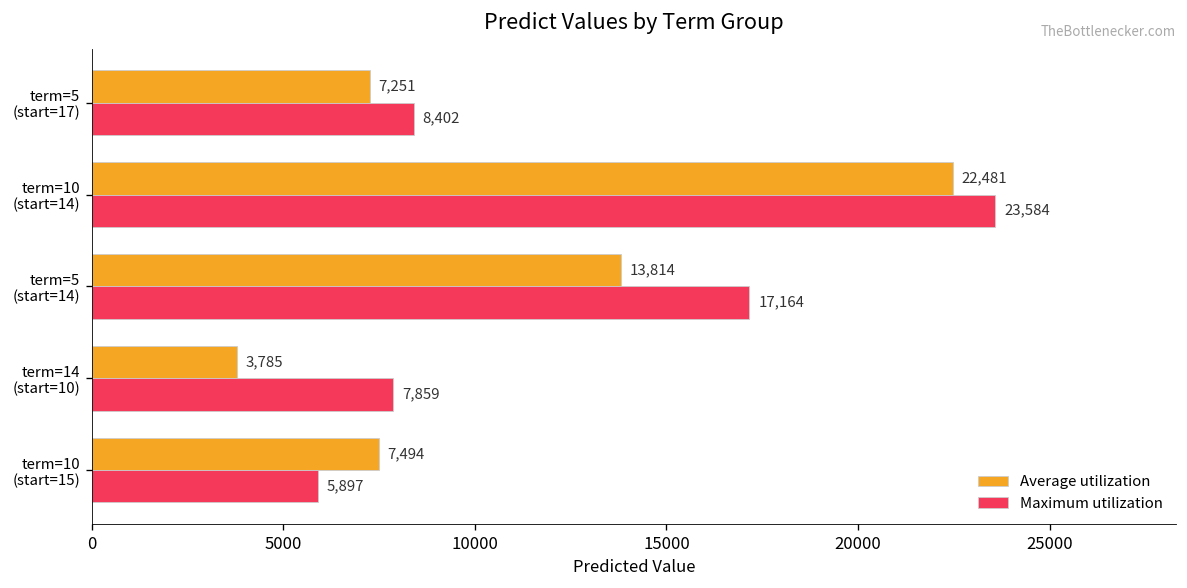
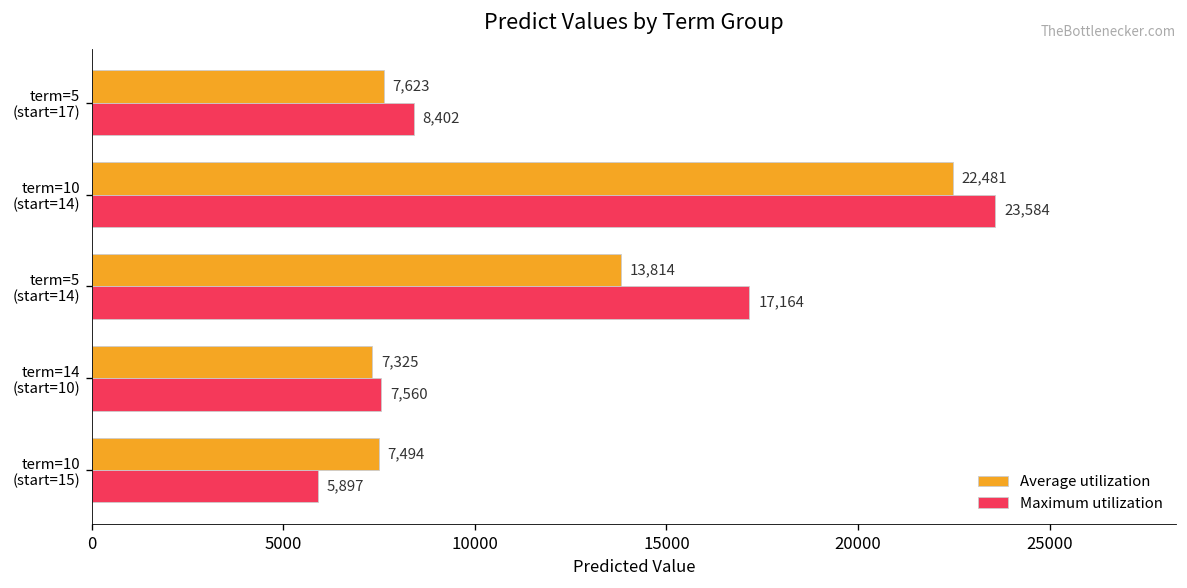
Average utilization, term=5 (start=17): 7,251 -> 7,623
Average utilization, term=14 (start=10): 3,785 -> 7,325
Maximum utilization, term=14 (start=10): 7,859 -> 7,560
